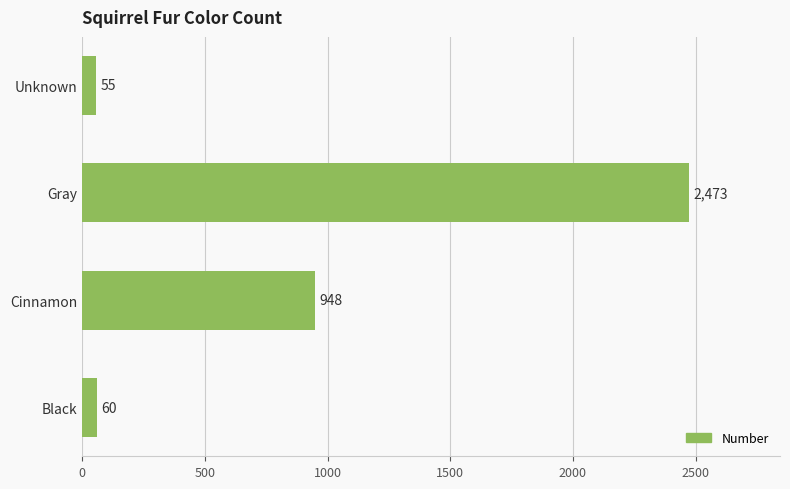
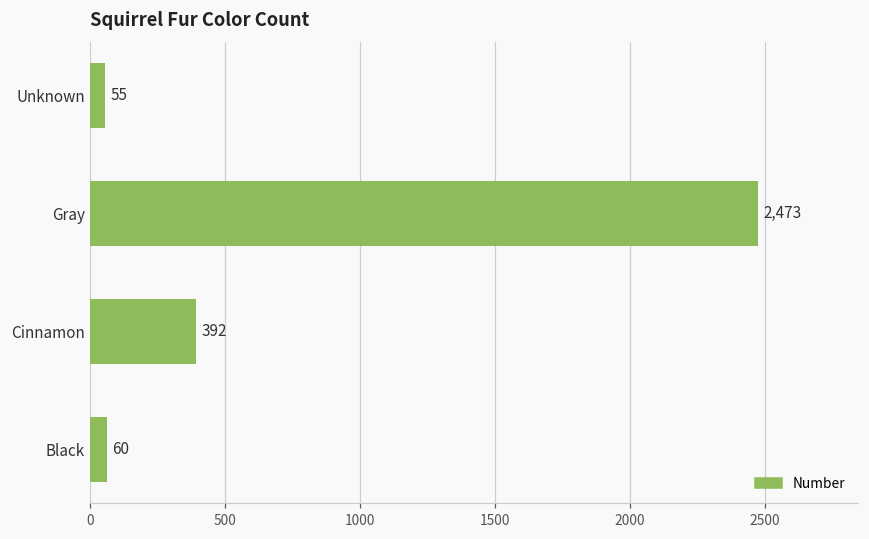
Cinnamon: 948 -> 392
